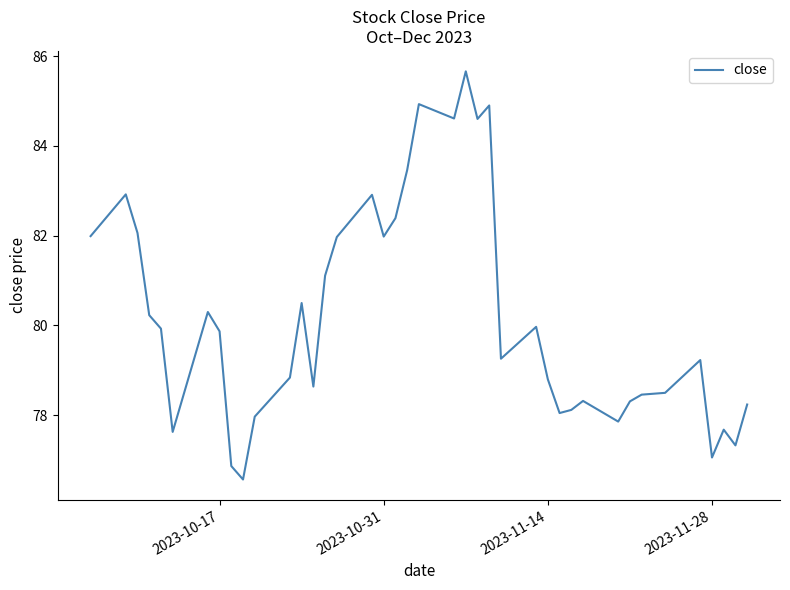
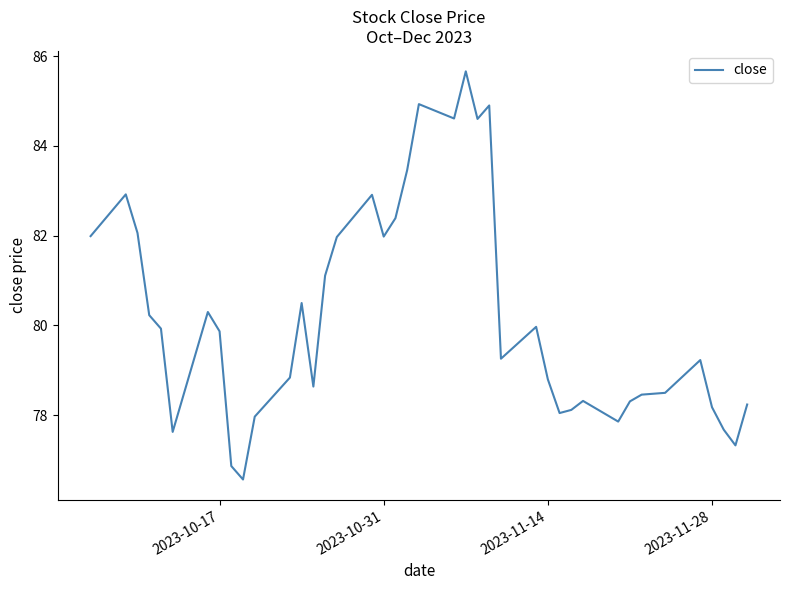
2023-11-28: 77.1 -> 78.2
